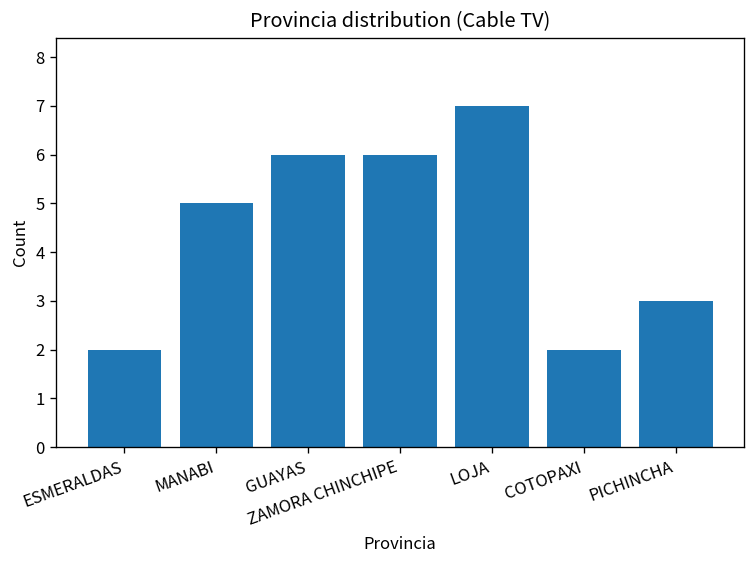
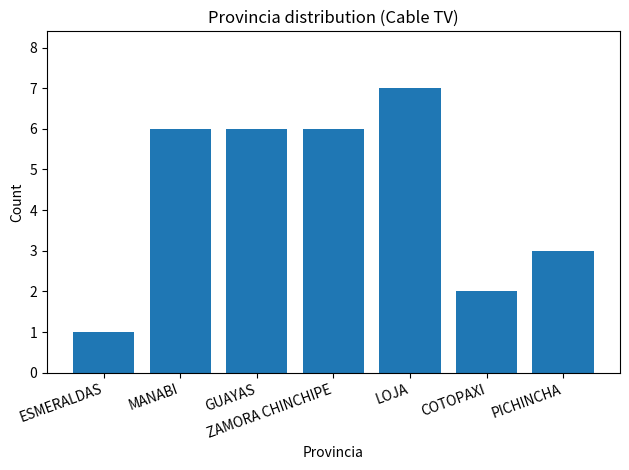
ESMERALDAS: 2 -> 1
MANABI: 5 -> 6
